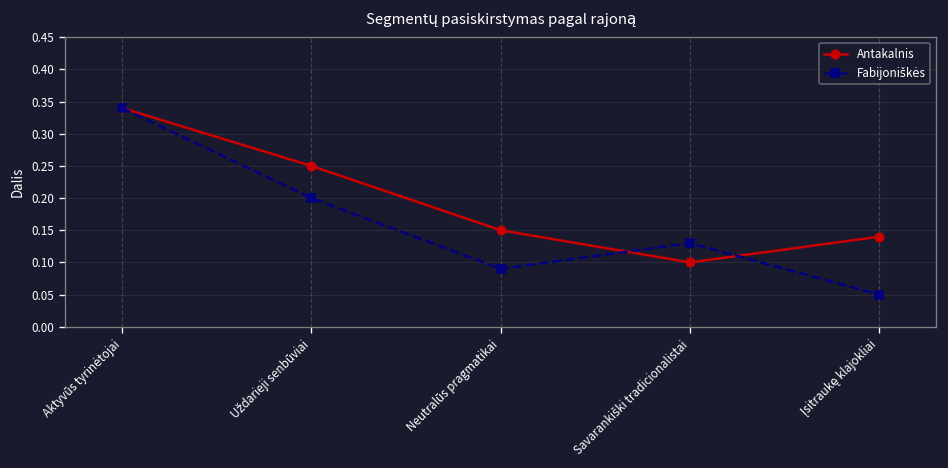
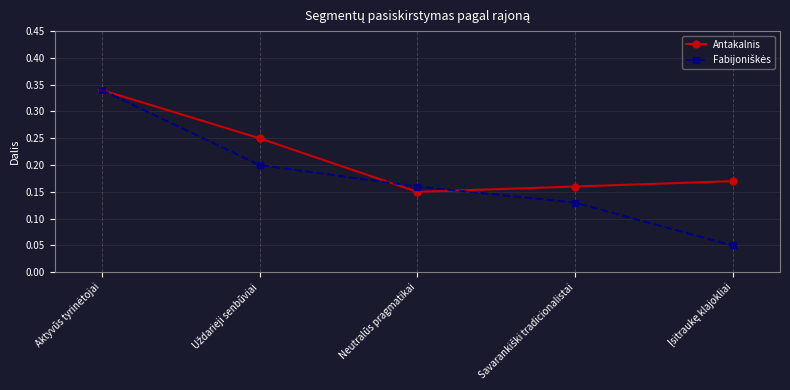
Fabijoniškės, Neutralūs pragmatikai: 0.09 -> 0.16
Antakalnis, Savarankiški tradicionalistai: 0.10 -> 0.16
Antakalnis, Įsitraukę klajokliai: 0.14 -> 0.17
